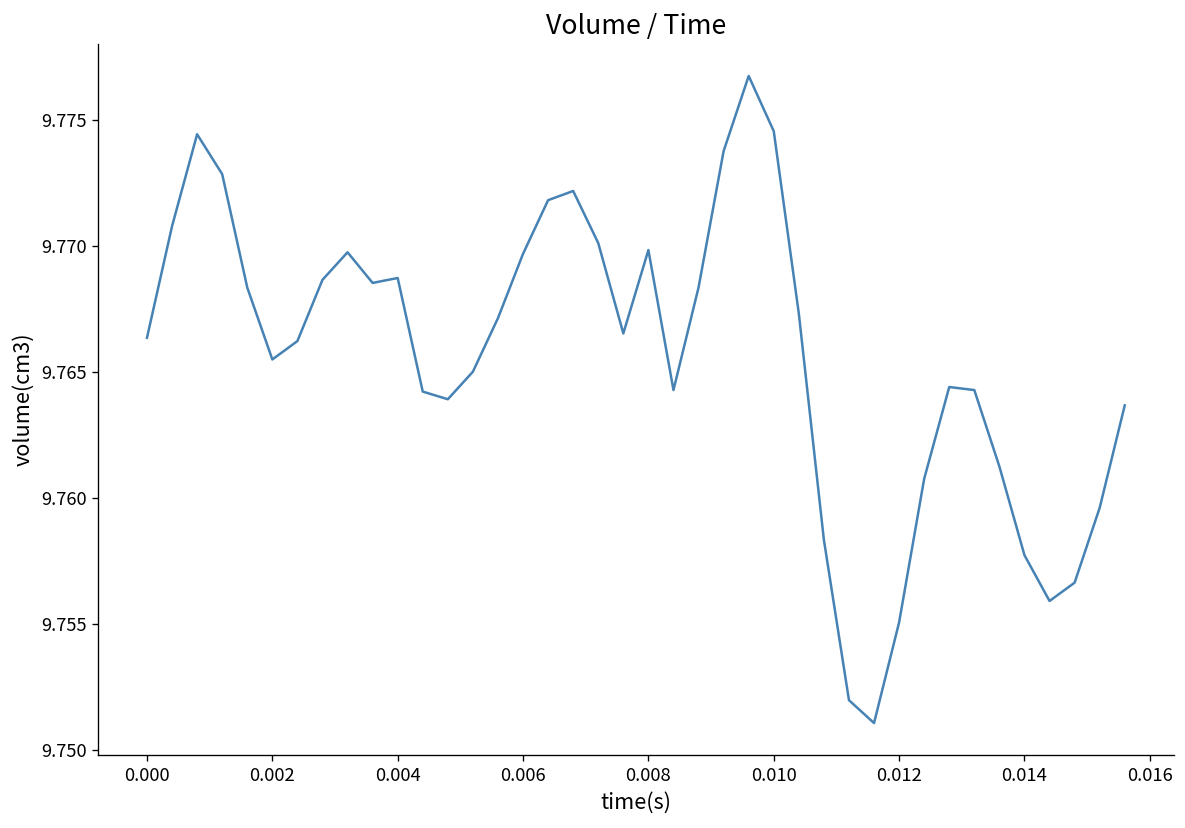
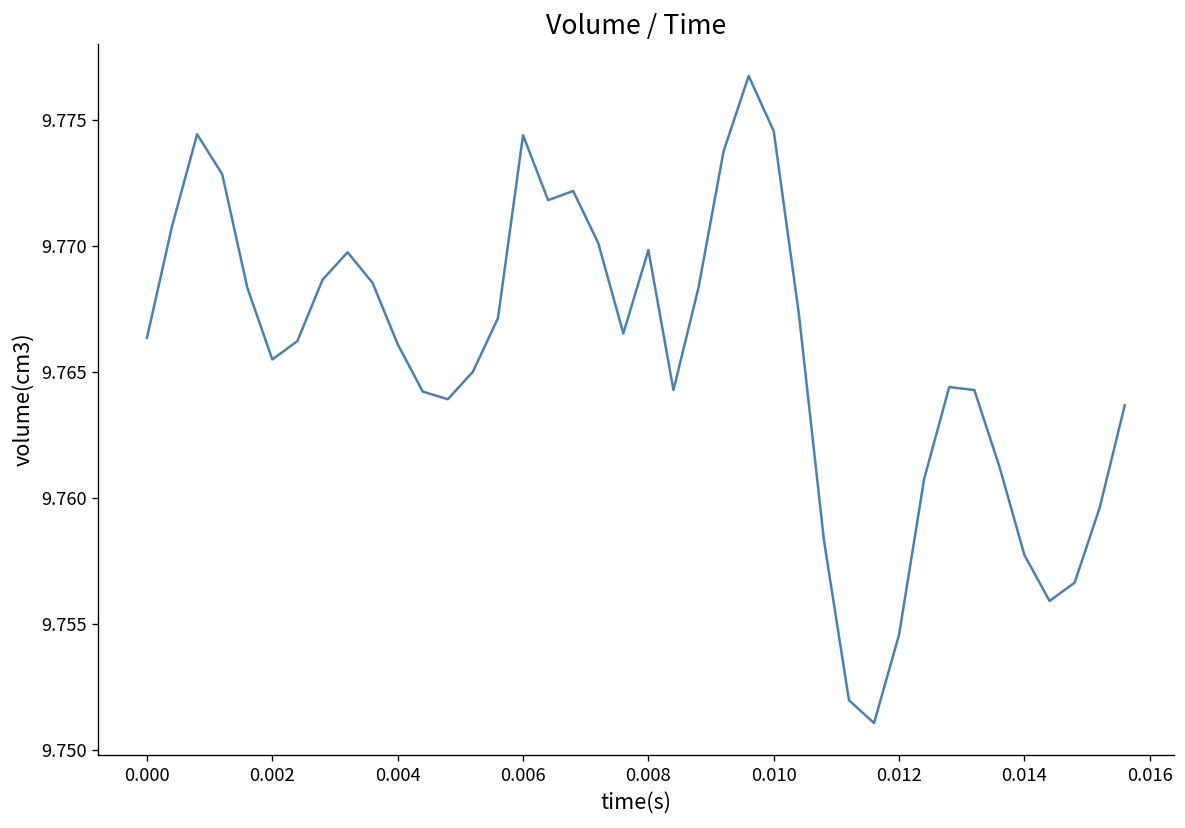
0.004: 9.7687 -> 9.7661
0.006: 9.7697 -> 9.7744
0.012: 9.7551 -> 9.7546
